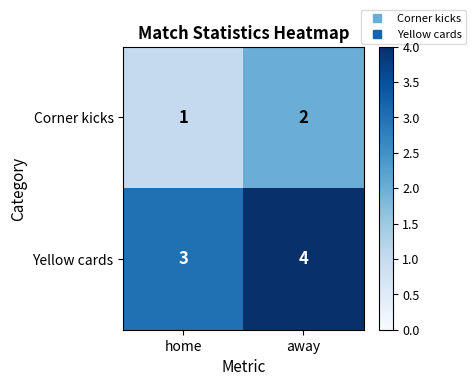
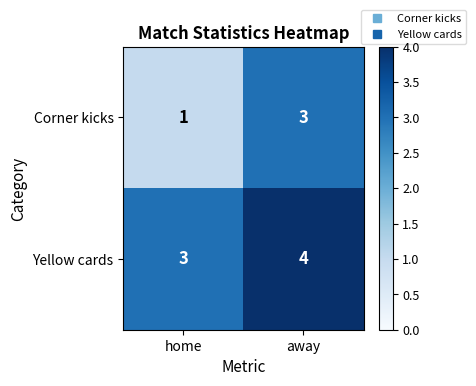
Corner kicks, away: 2 -> 3
